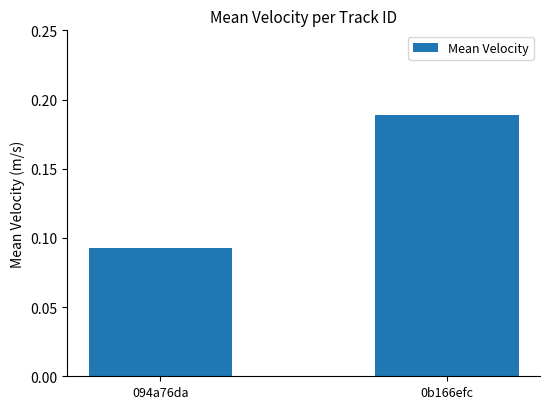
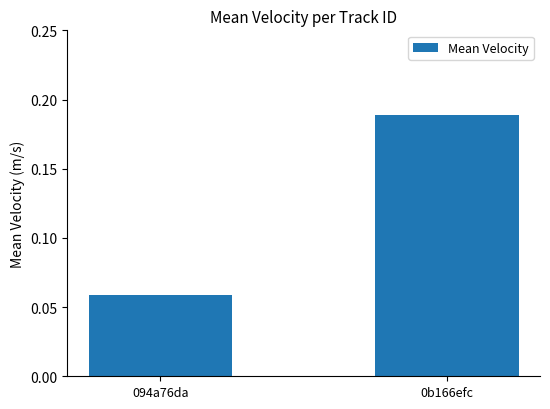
094a76da: 0.093 -> 0.059
